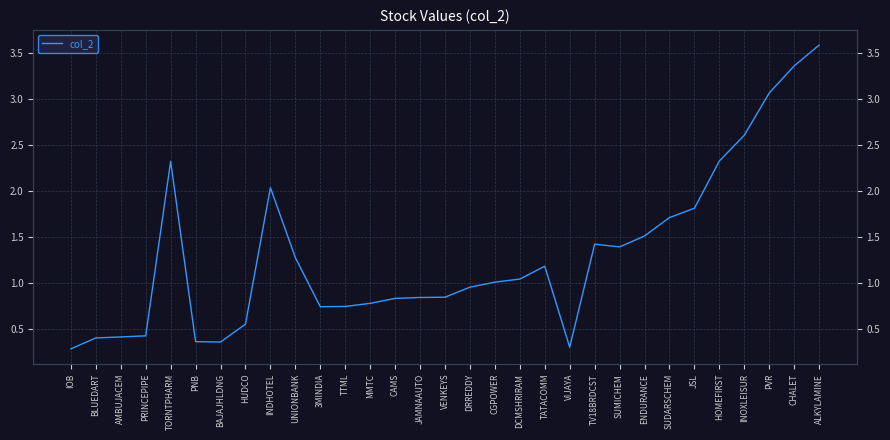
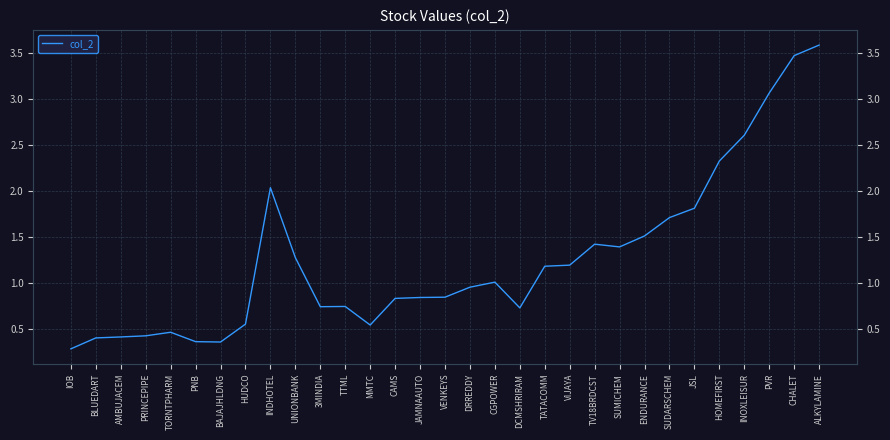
TORNTPHARM: 2.3 -> 0.5
MMTC: 0.8 -> 0.5
DCMSHRIRAM: 1.0 -> 0.7
VIJAYA: 0.3 -> 1.2
CHALET: 3.4 -> 3.5
